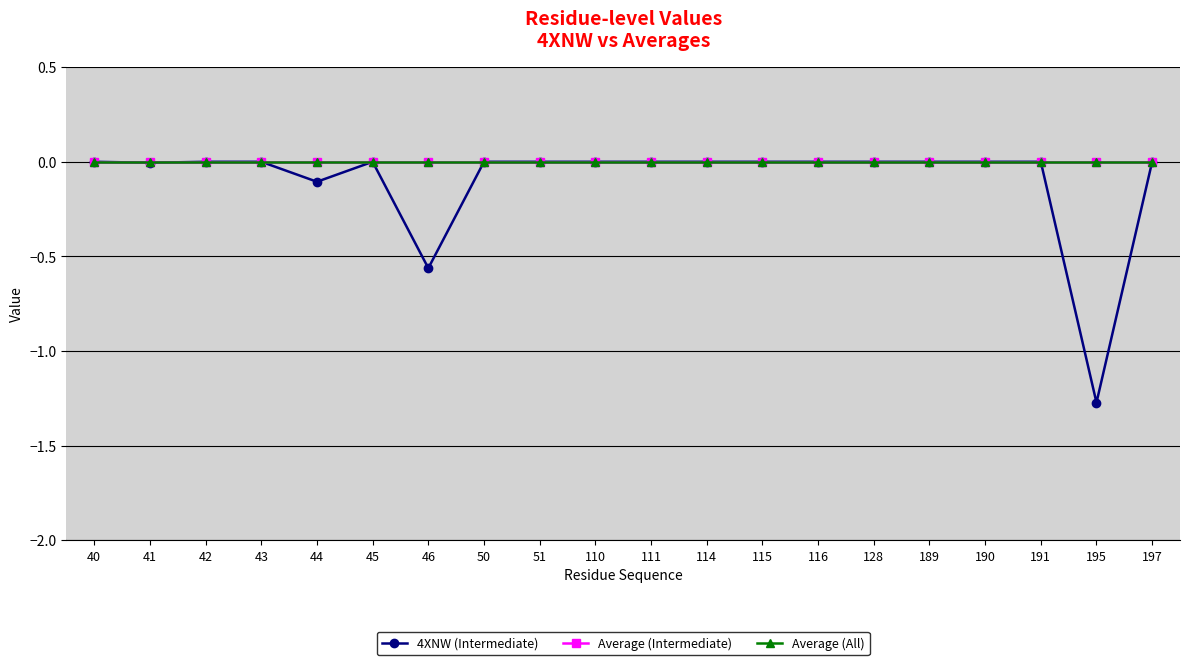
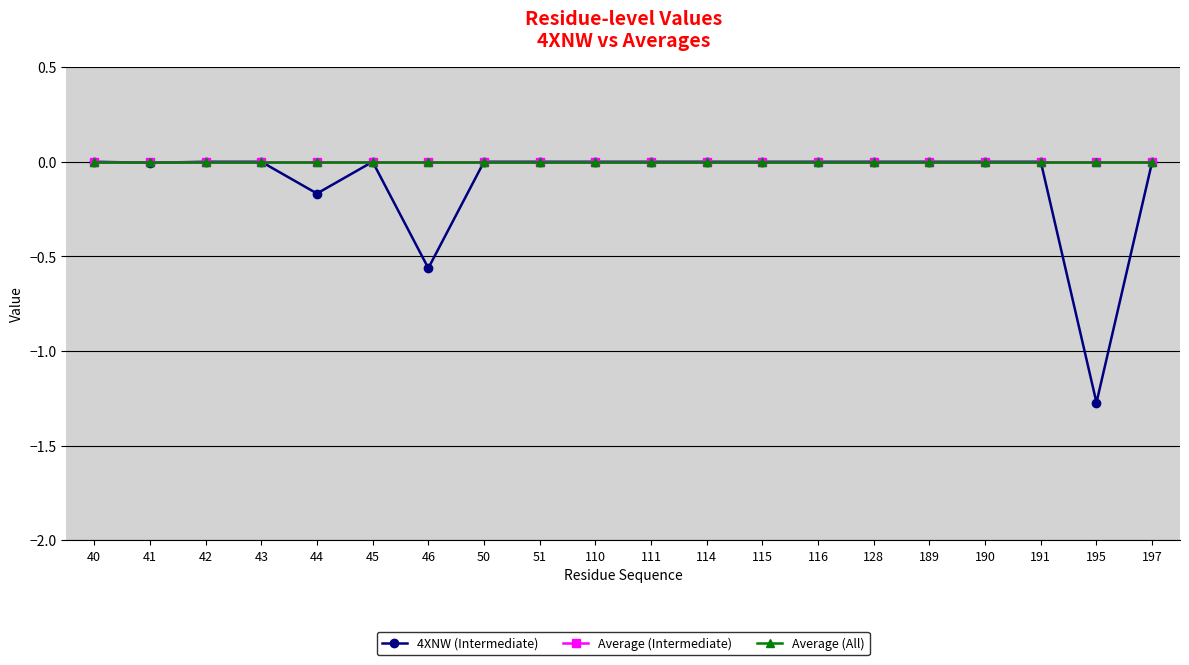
4XNW (Intermediate), 44: -0.11 -> -0.17
